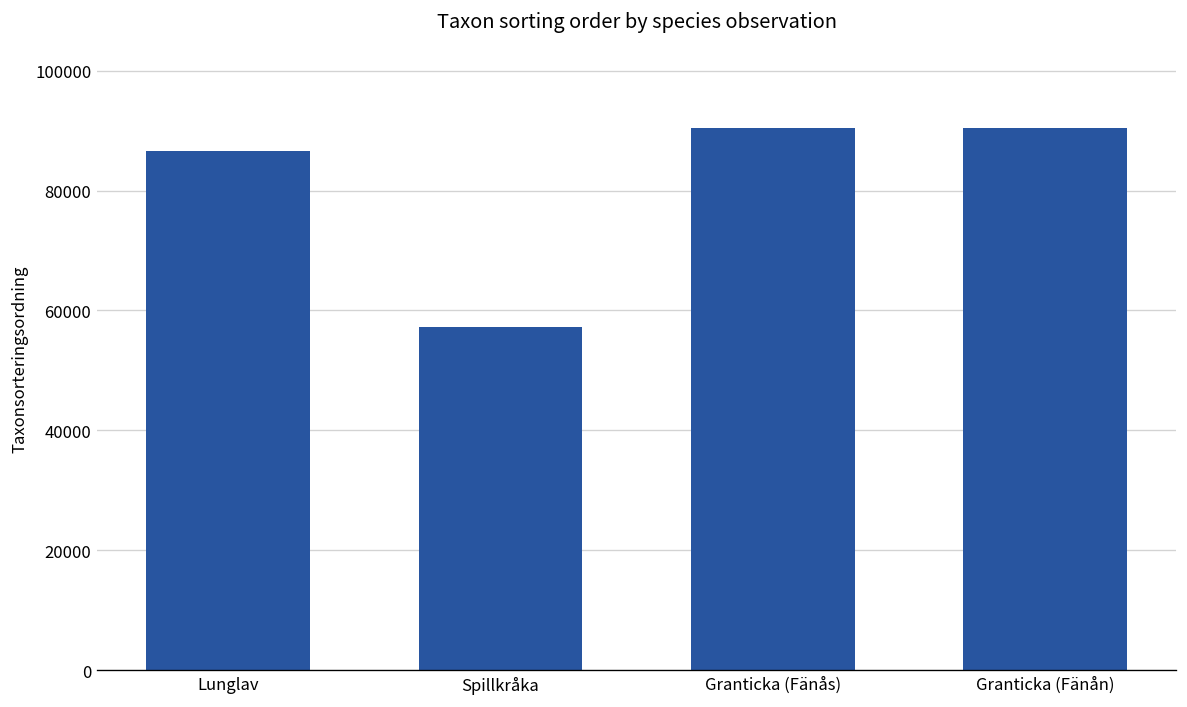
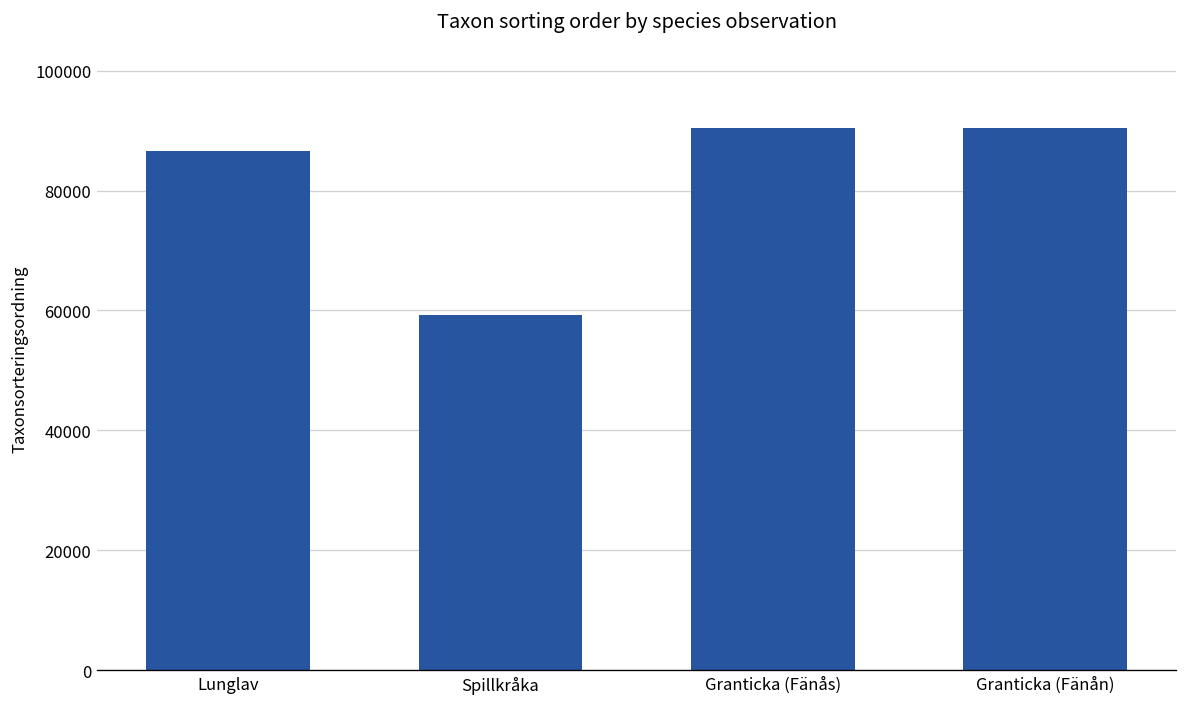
Spillkråka: 57000 -> 59000
